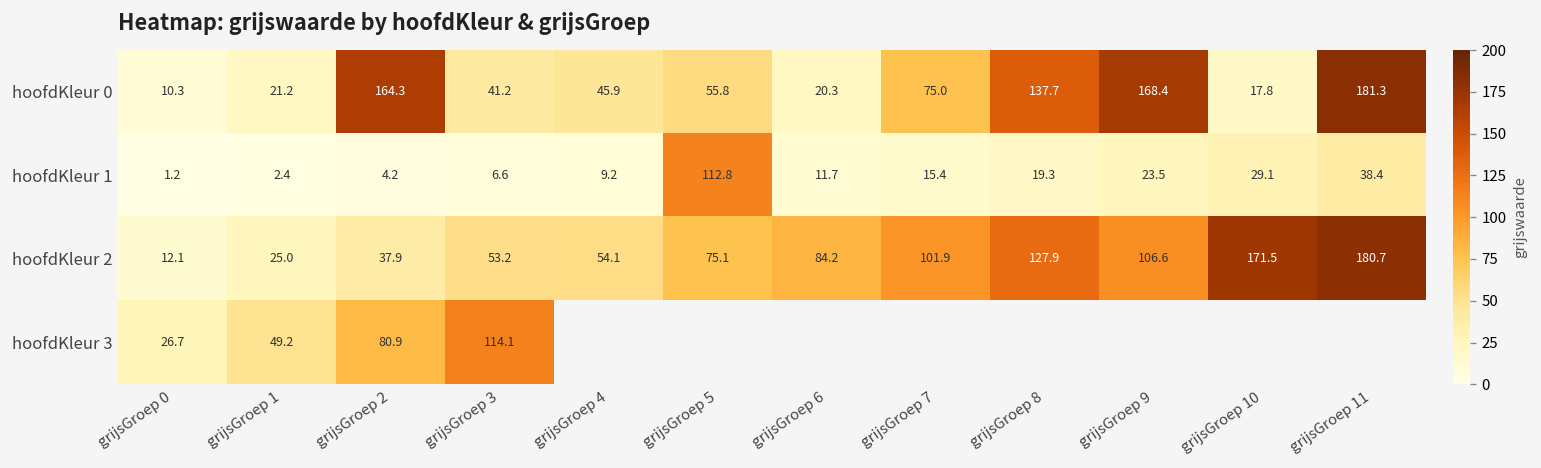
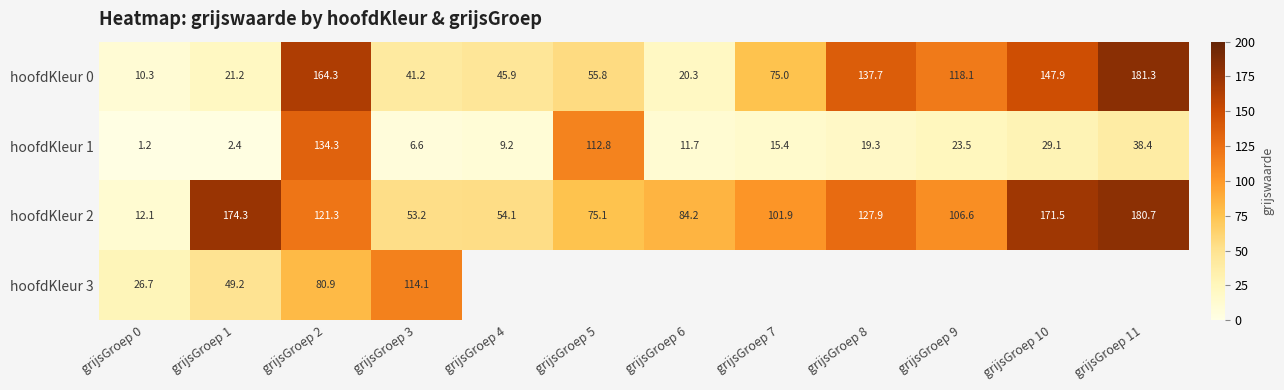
hoofdKleur 0, grijsGroep 9: 168.4 -> 118.1
hoofdKleur 0, grijsGroep 10: 17.8 -> 147.9
hoofdKleur 1, grijsGroep 2: 4.2 -> 134.3
hoofdKleur 2, grijsGroep 1: 25.0 -> 174.3
hoofdKleur 2, grijsGroep 2: 37.9 -> 121.3
